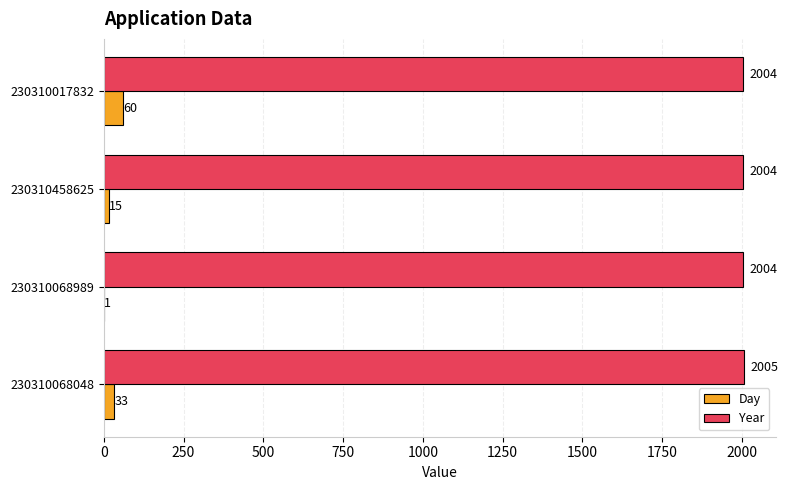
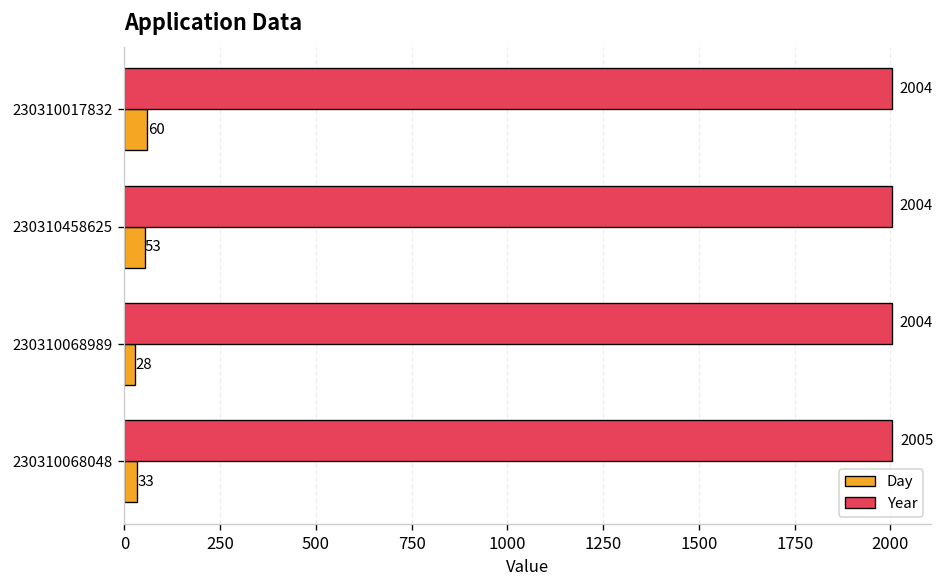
Day, 230310458625: 15 -> 53
Day, 230310068989: 1 -> 28
